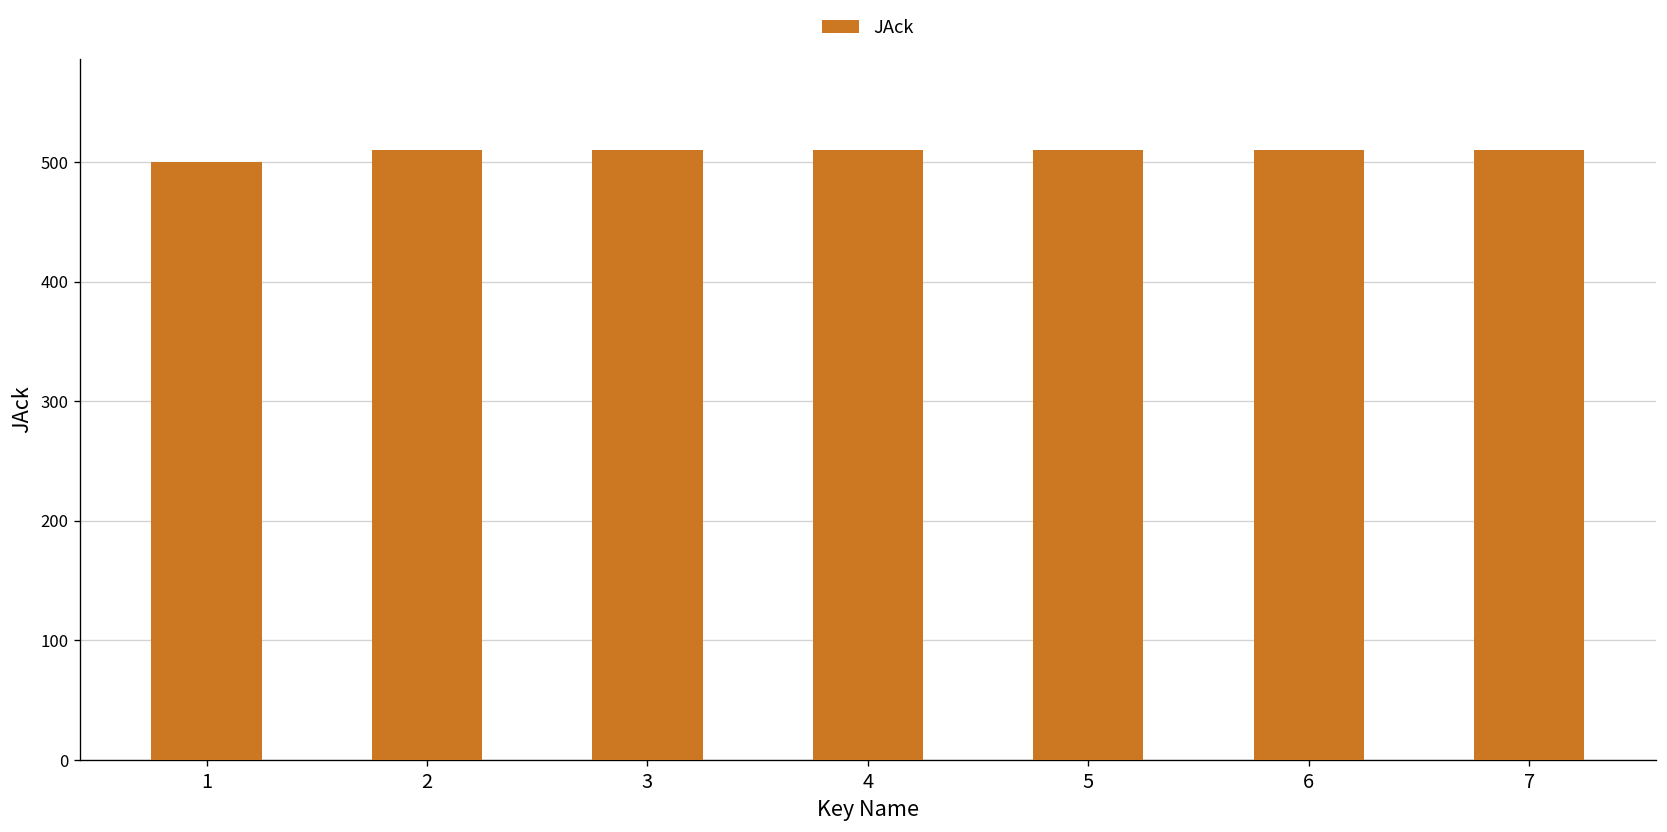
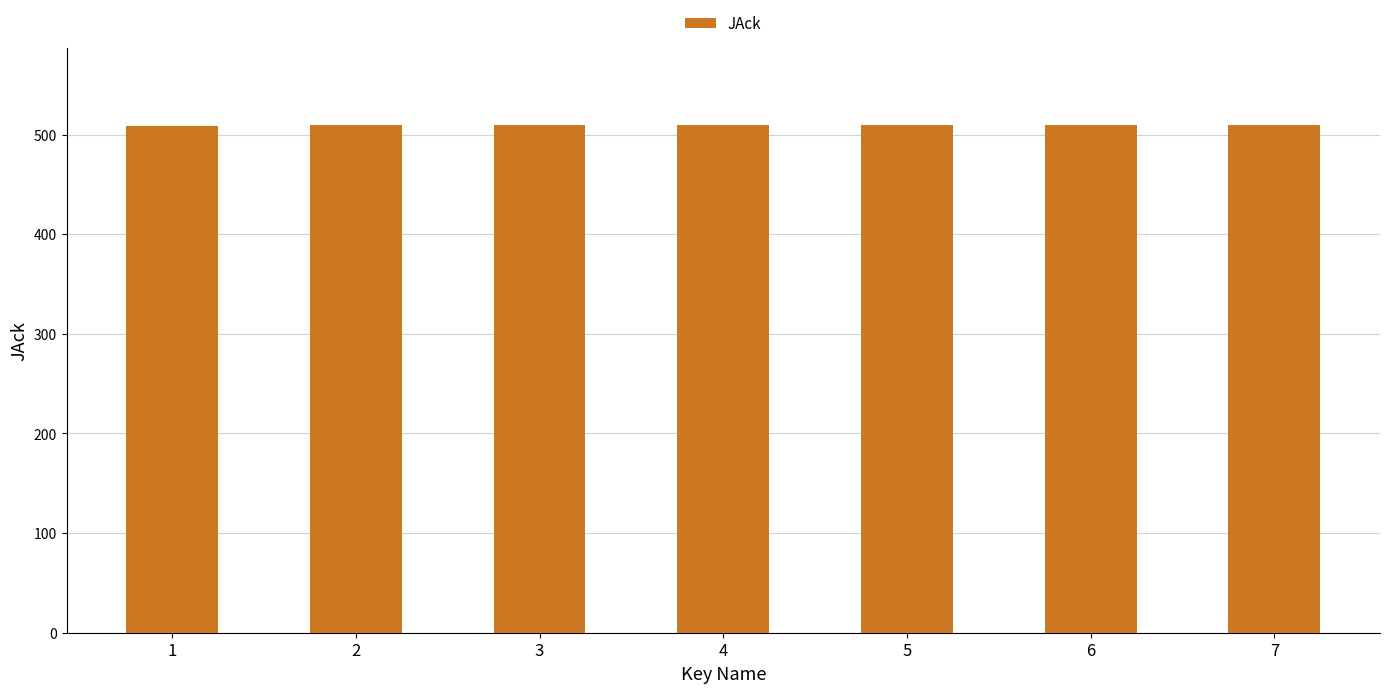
1: 500 -> 510
